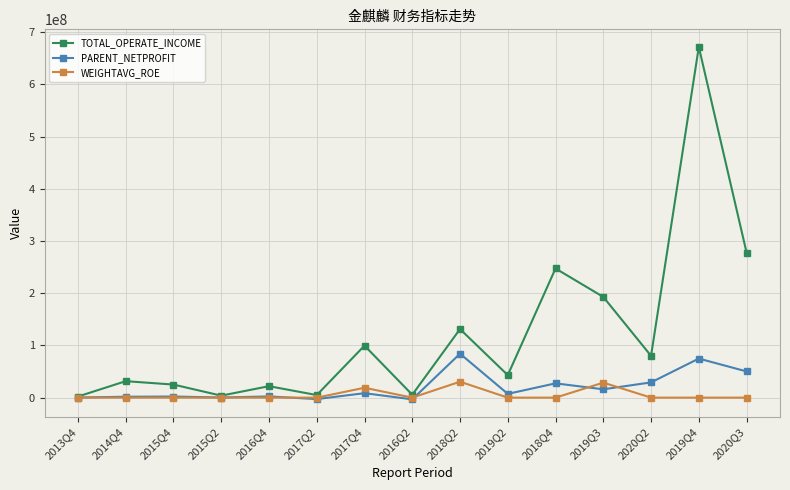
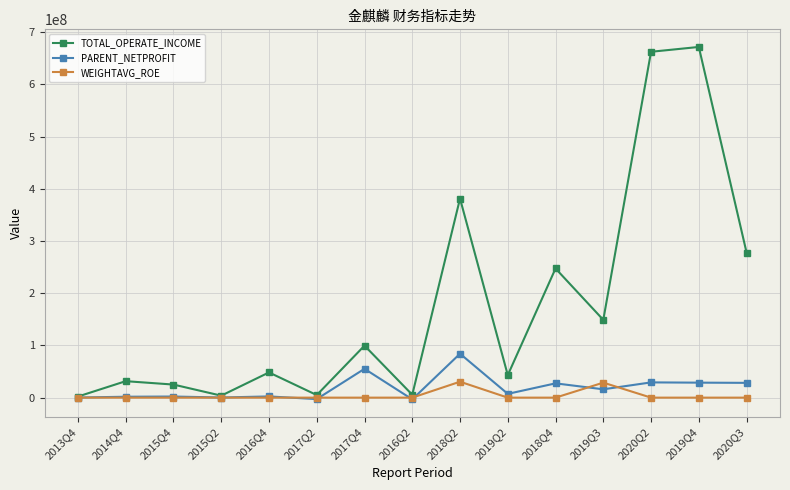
TOTAL_OPERATE_INCOME, 2016Q4: 20000000 -> 50000000
PARENT_NETPROFIT, 2017Q4: 10000000 -> 60000000
WEIGHTAVG_ROE, 2017Q4: 20000000 -> 0
TOTAL_OPERATE_INCOME, 2018Q2: 130000000 -> 380000000
TOTAL_OPERATE_INCOME, 2019Q3: 190000000 -> 150000000
TOTAL_OPERATE_INCOME, 2020Q2: 80000000 -> 660000000
PARENT_NETPROFIT, 2019Q4: 70000000 -> 30000000
PARENT_NETPROFIT, 2020Q3: 50000000 -> 30000000
